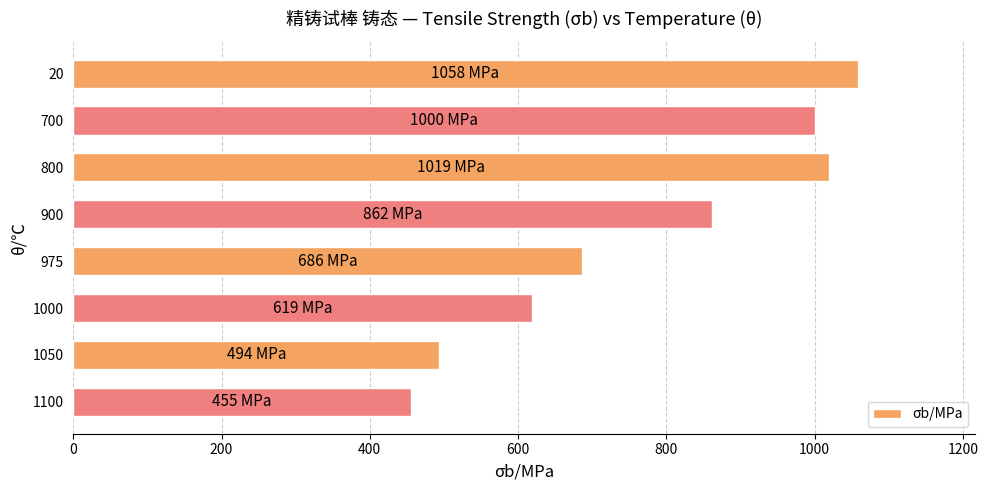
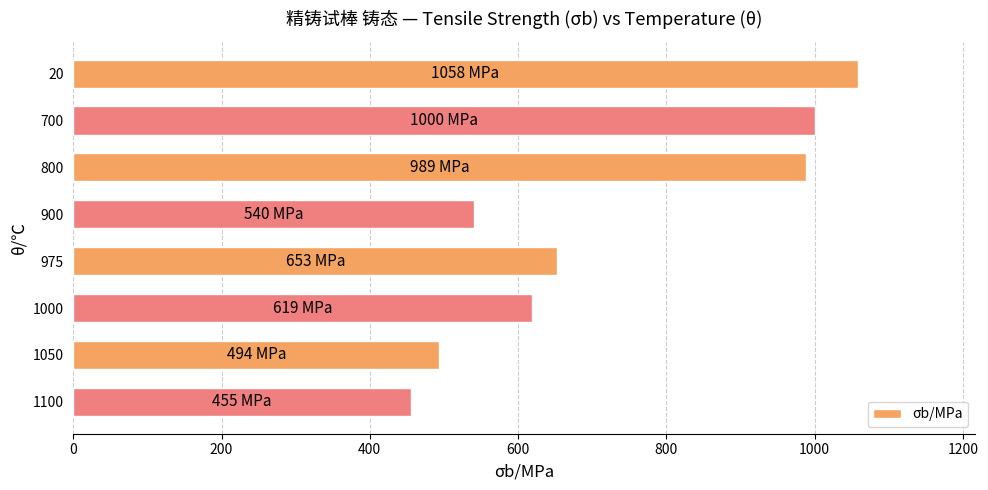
800: 1019 -> 989
900: 862 -> 540
975: 686 -> 653
